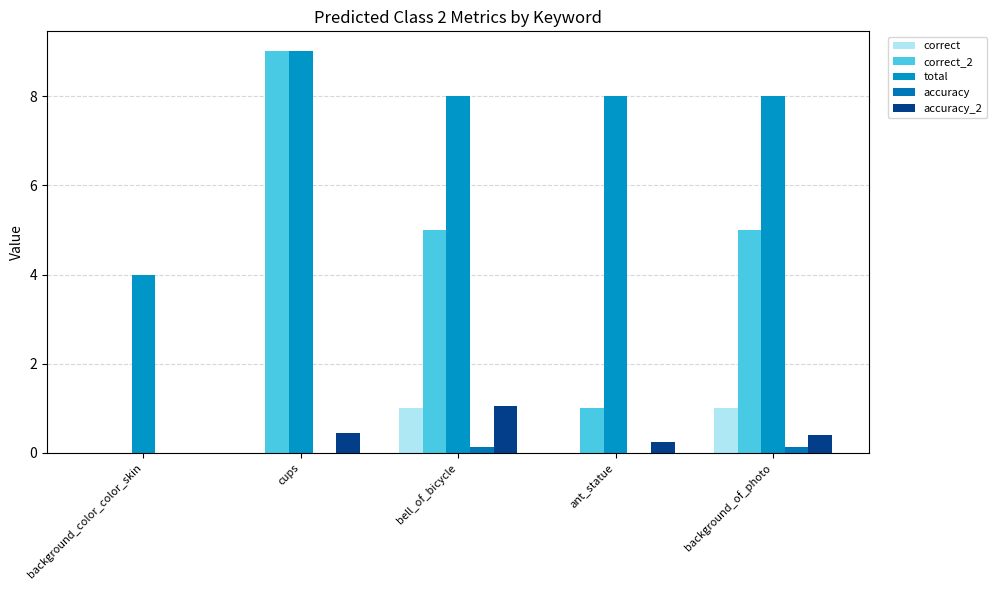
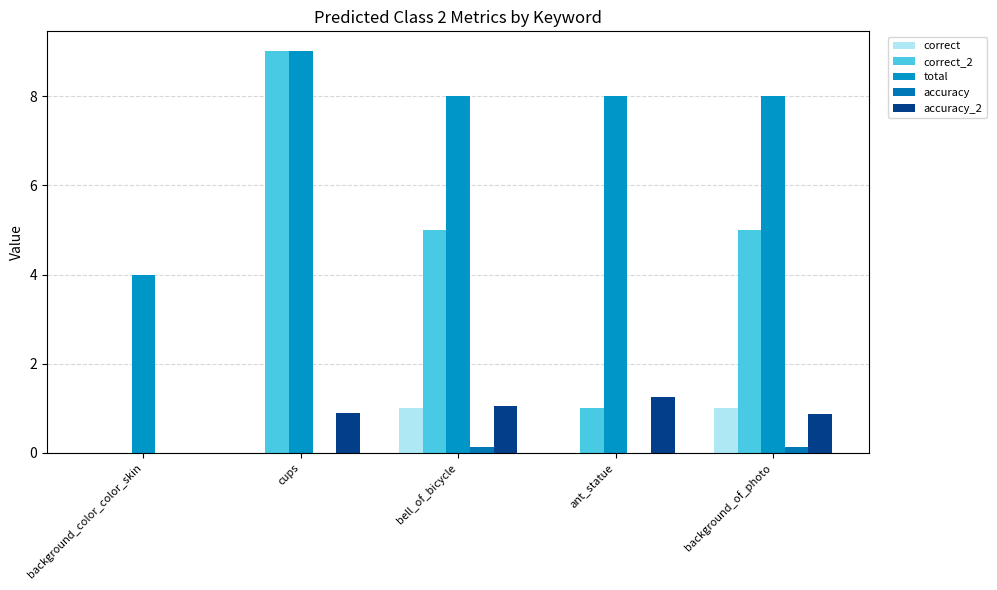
accuracy_2, cups: 0.4 -> 0.9
accuracy_2, ant_statue: 0.3 -> 1.3
accuracy_2, background_of_photo: 0.4 -> 0.9
